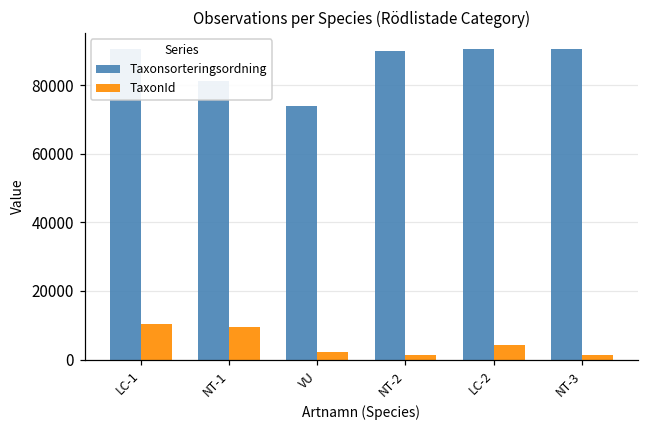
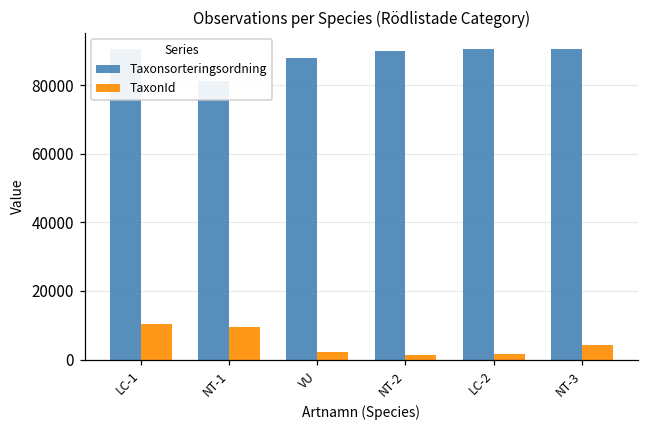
Taxonsorteringsordning, VU: 74000 -> 88000
TaxonId, LC-2: 4000 -> 2000
TaxonId, NT-3: 1000 -> 4000
